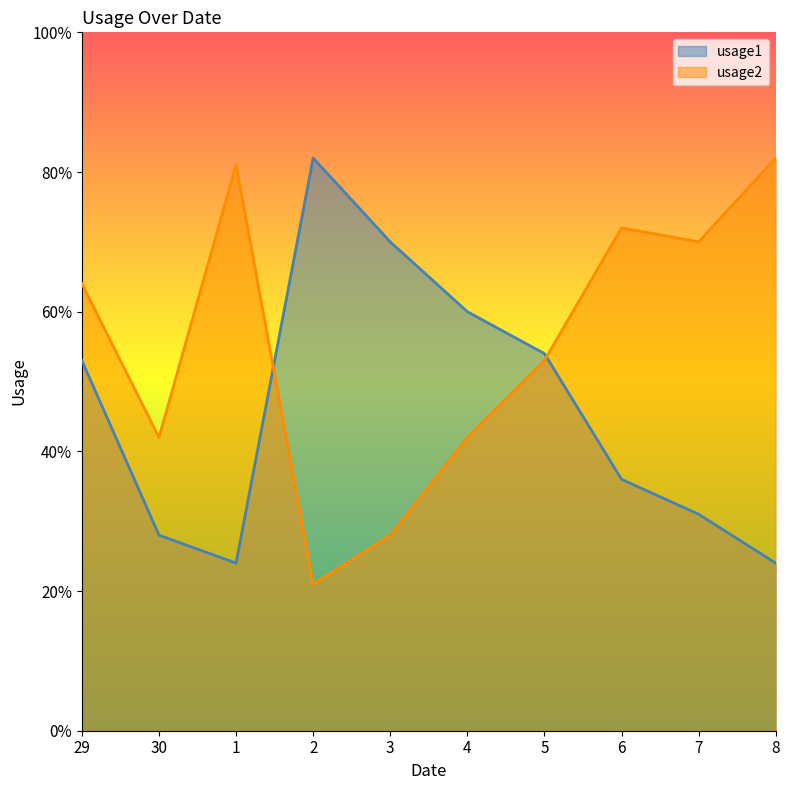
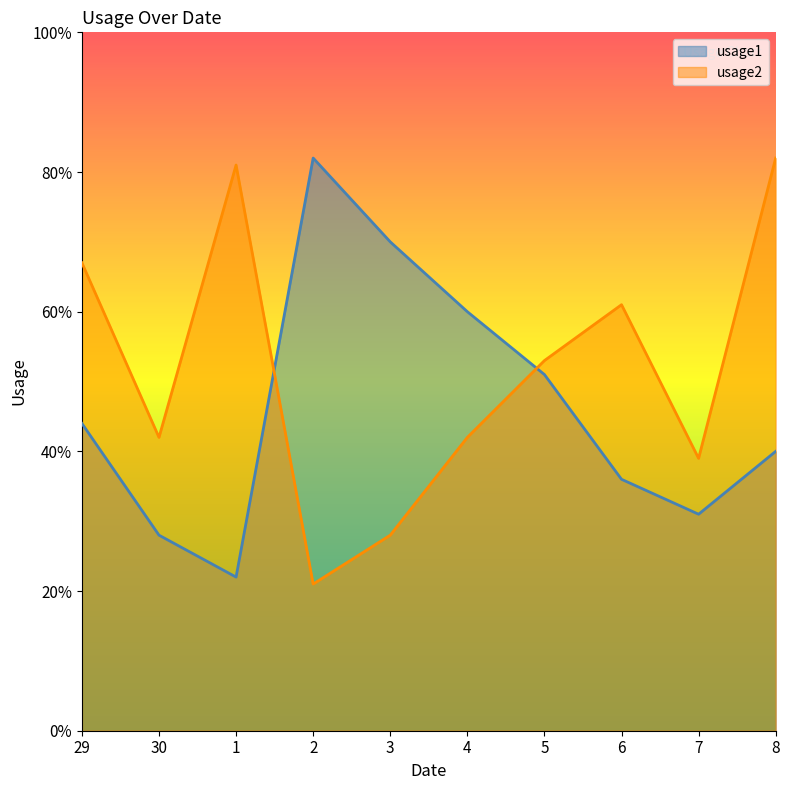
usage1, 29: 53% -> 44%
usage2, 29: 64% -> 67%
usage1, 1: 24% -> 22%
usage1, 5: 54% -> 51%
usage2, 6: 72% -> 61%
usage2, 7: 70% -> 39%
usage1, 8: 24% -> 40%
